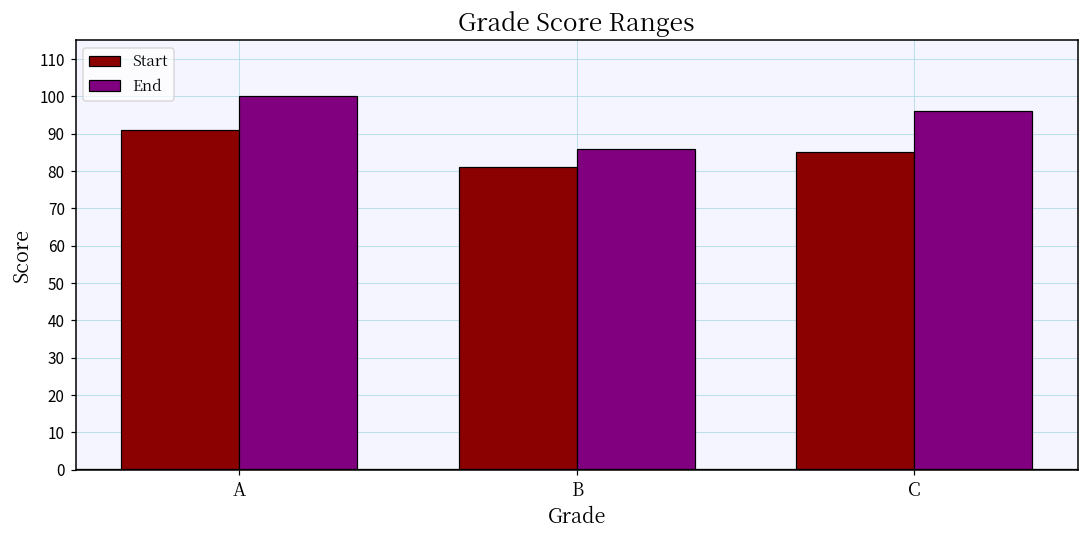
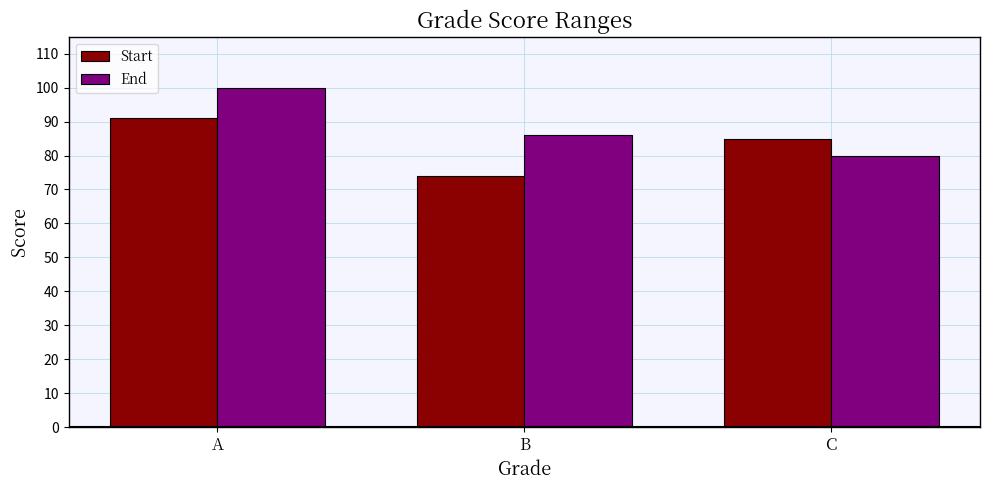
Start, B: 81 -> 74
End, C: 96 -> 80
